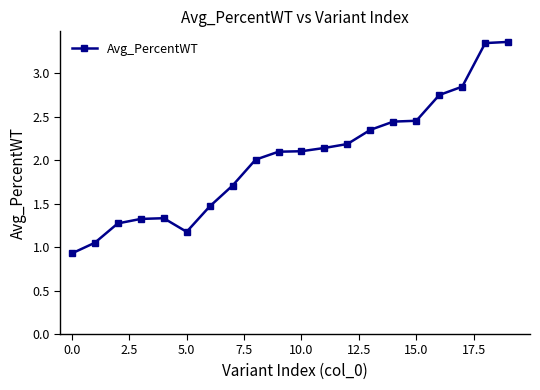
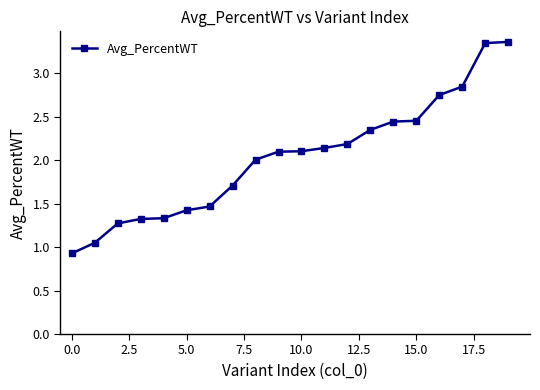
5.0: 1.2 -> 1.4
